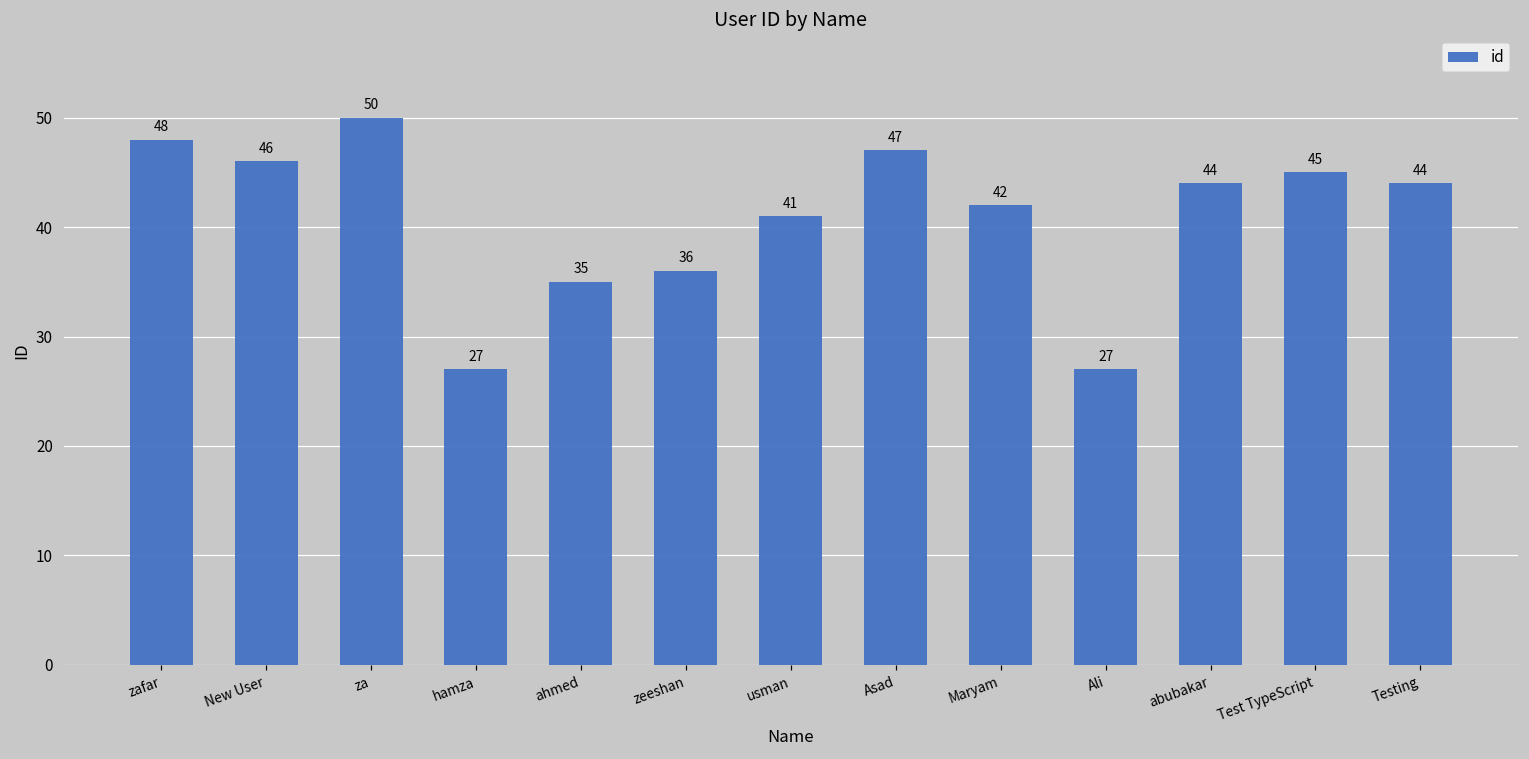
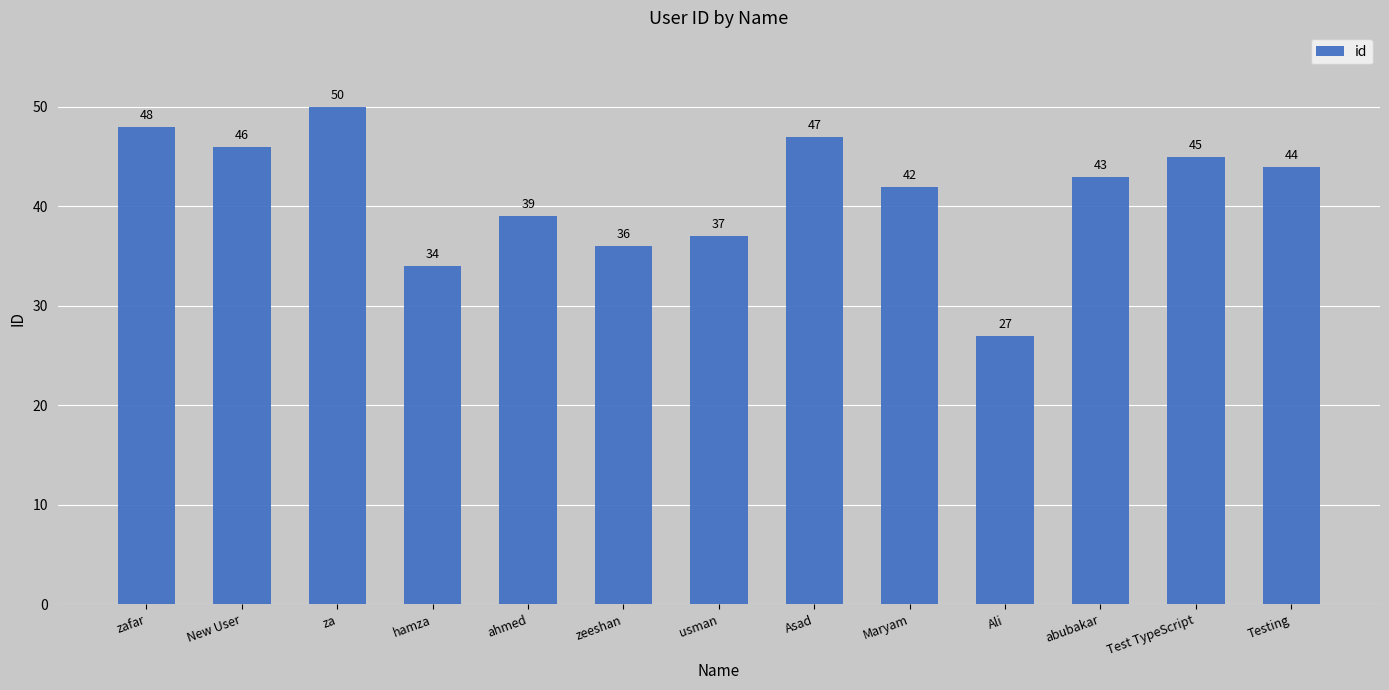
hamza: 27 -> 34
ahmed: 35 -> 39
usman: 41 -> 37
abubakar: 44 -> 43
